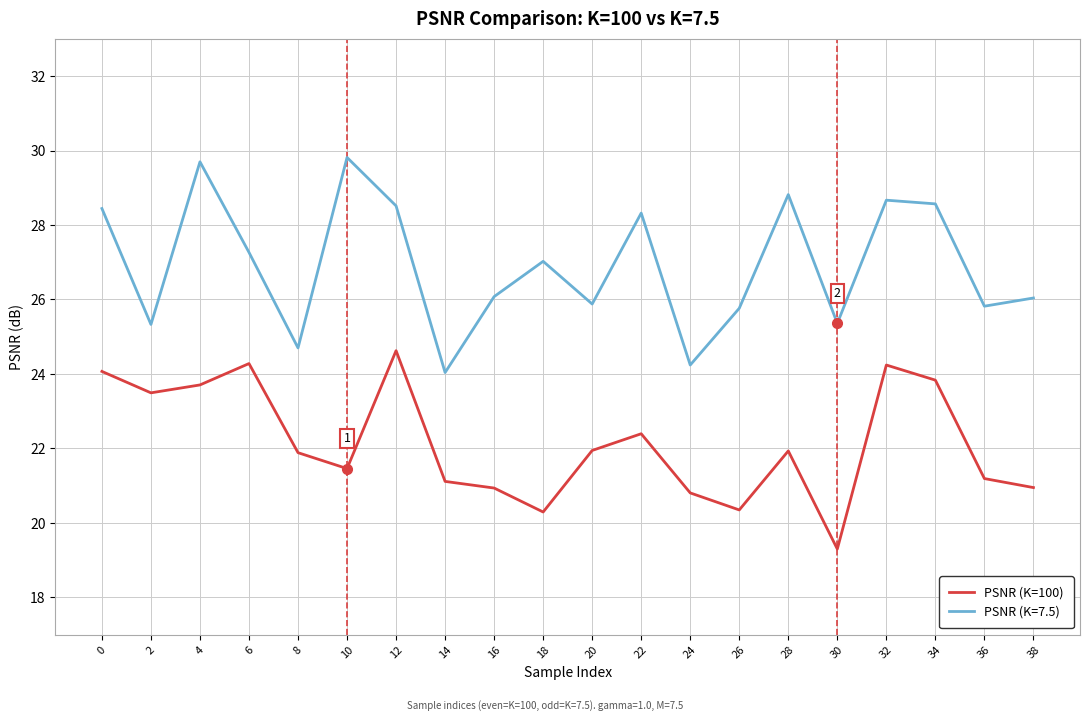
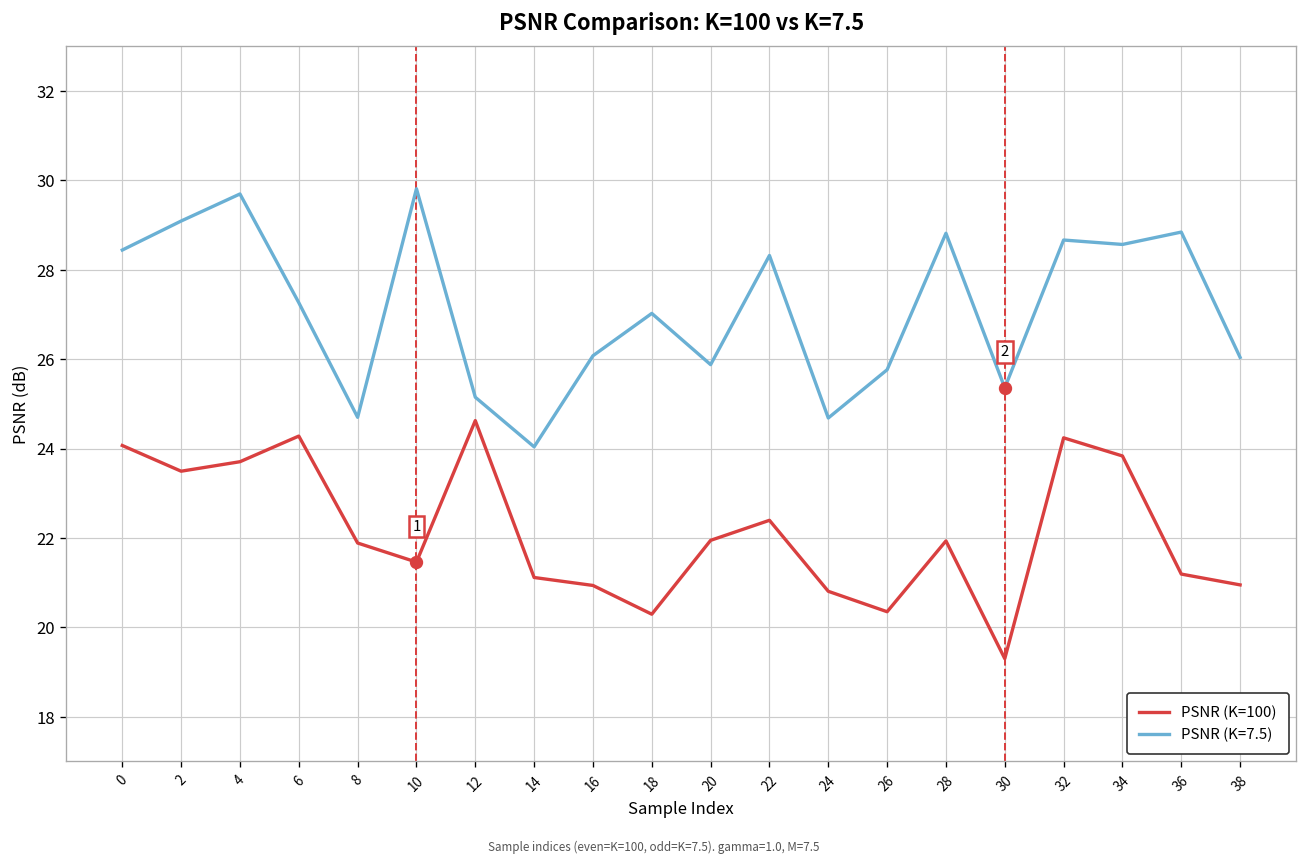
PSNR (K=7.5), 2: 25.3 -> 29.1
PSNR (K=7.5), 12: 28.5 -> 25.1
PSNR (K=7.5), 24: 24.2 -> 24.7
PSNR (K=7.5), 36: 25.8 -> 28.8
